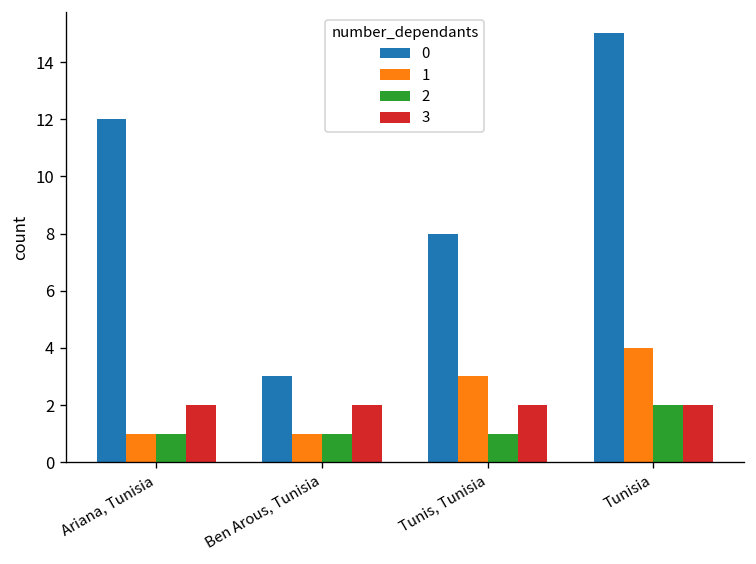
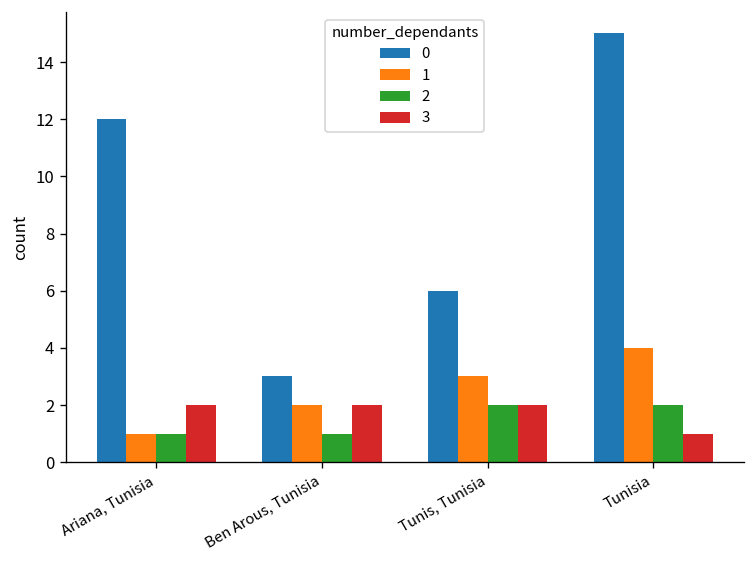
1, Ben Arous, Tunisia: 1 -> 2
0, Tunis, Tunisia: 8 -> 6
2, Tunis, Tunisia: 1 -> 2
3, Tunisia: 2 -> 1
